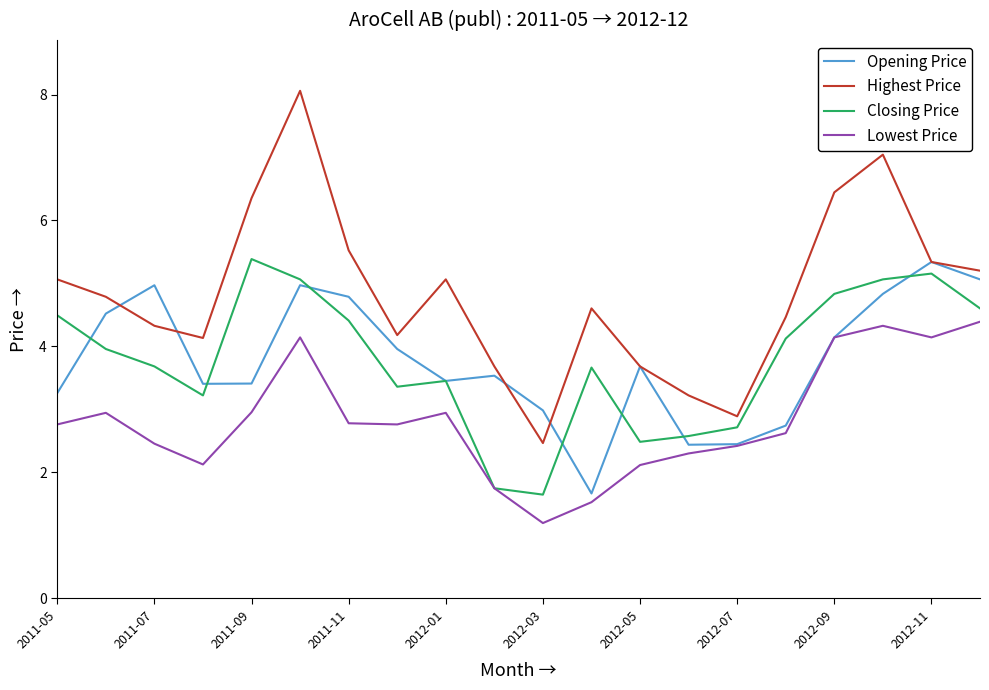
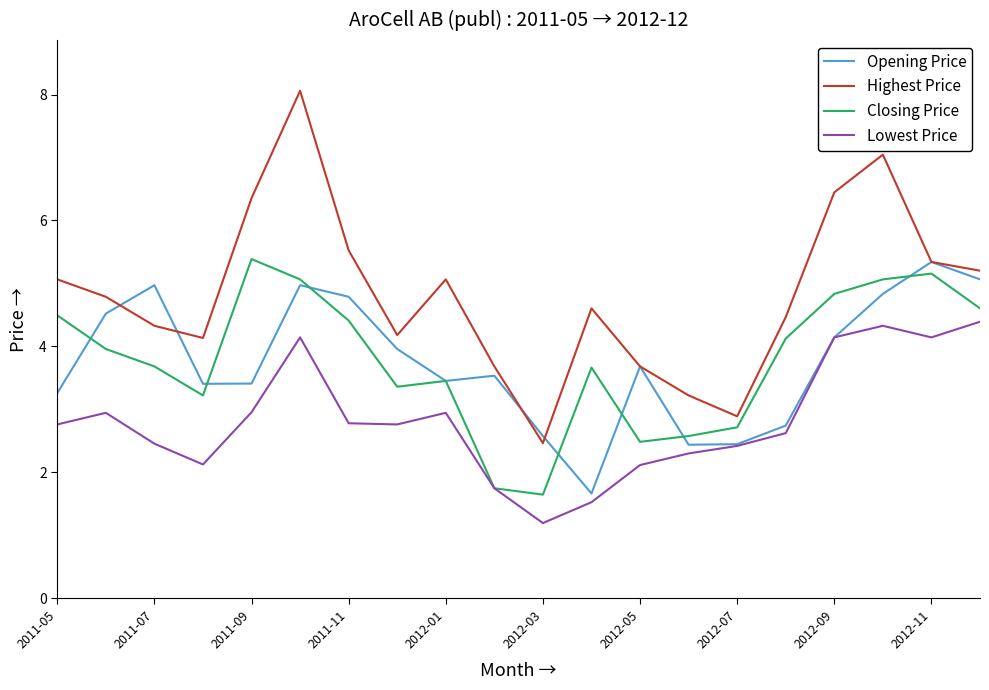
Opening Price, 2012-03: 3.0 -> 2.6
